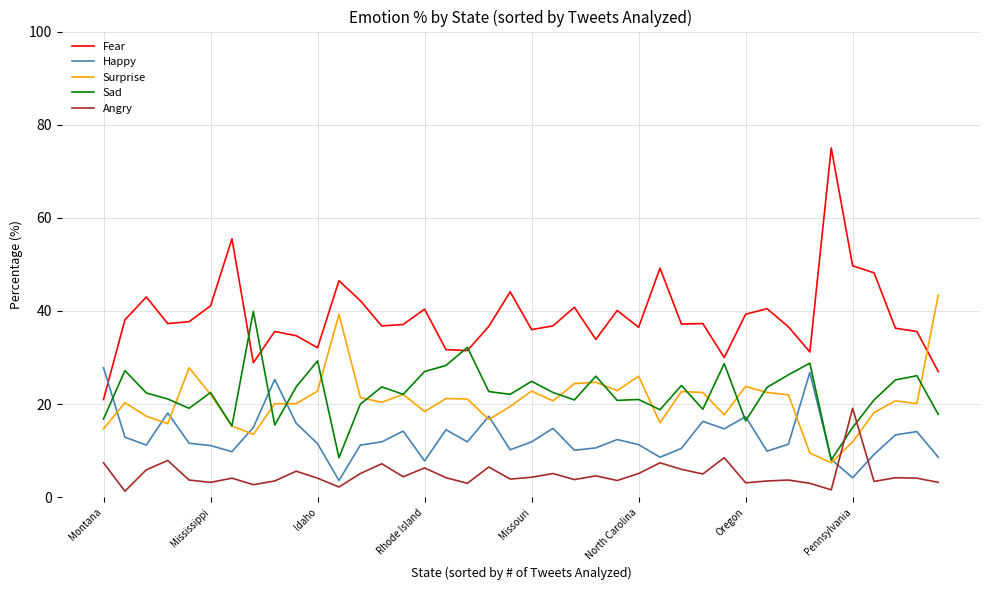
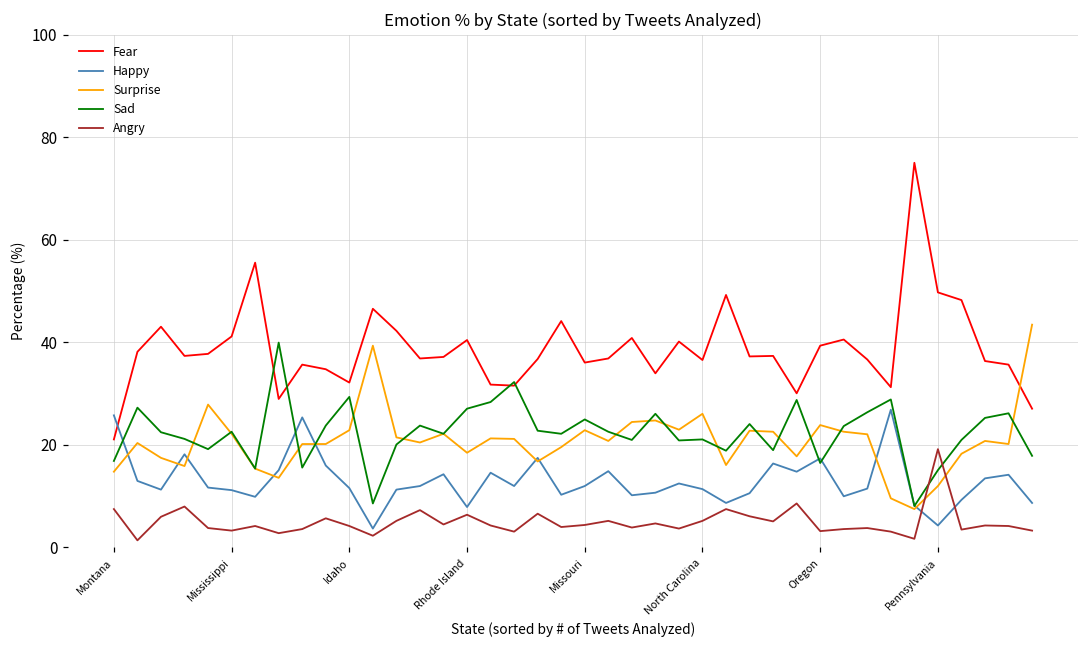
Happy, Montana: 28 -> 26
